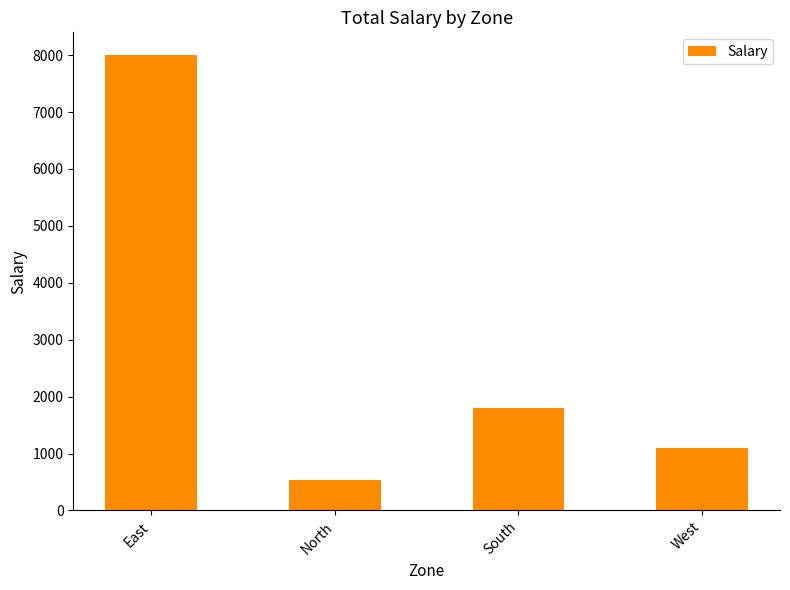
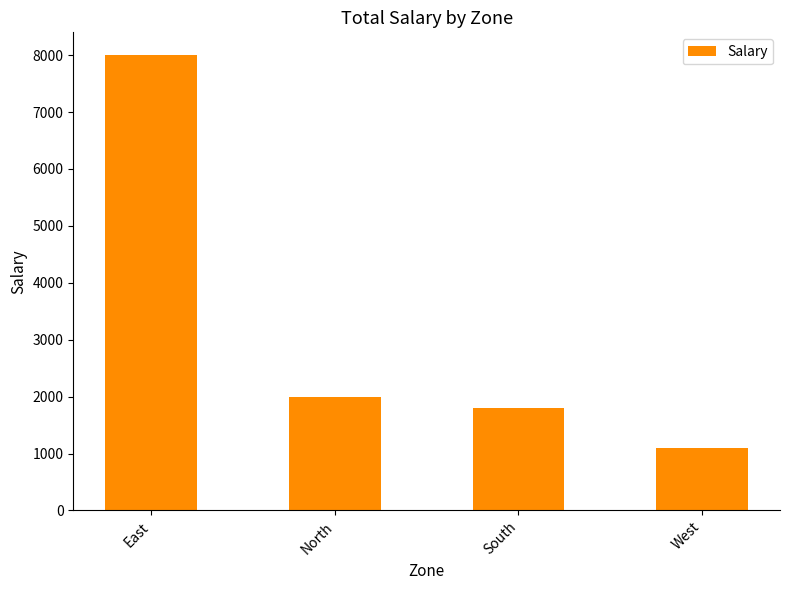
North: 500 -> 2000
